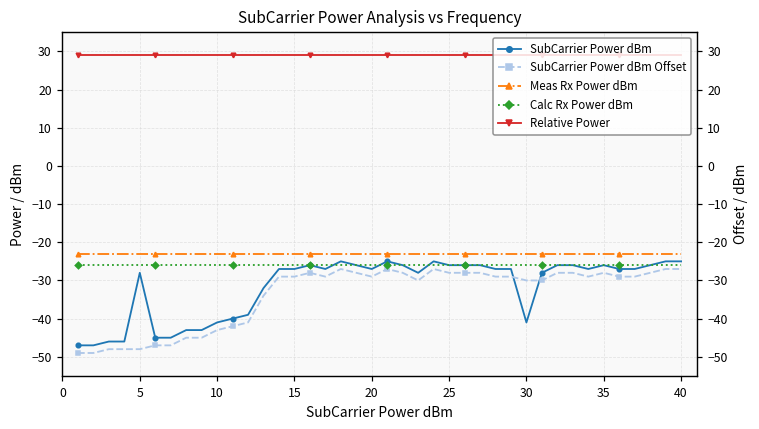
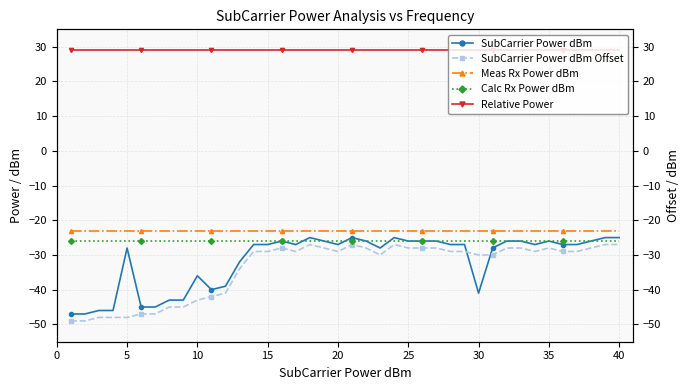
SubCarrier Power dBm, 10: -41 -> -36
